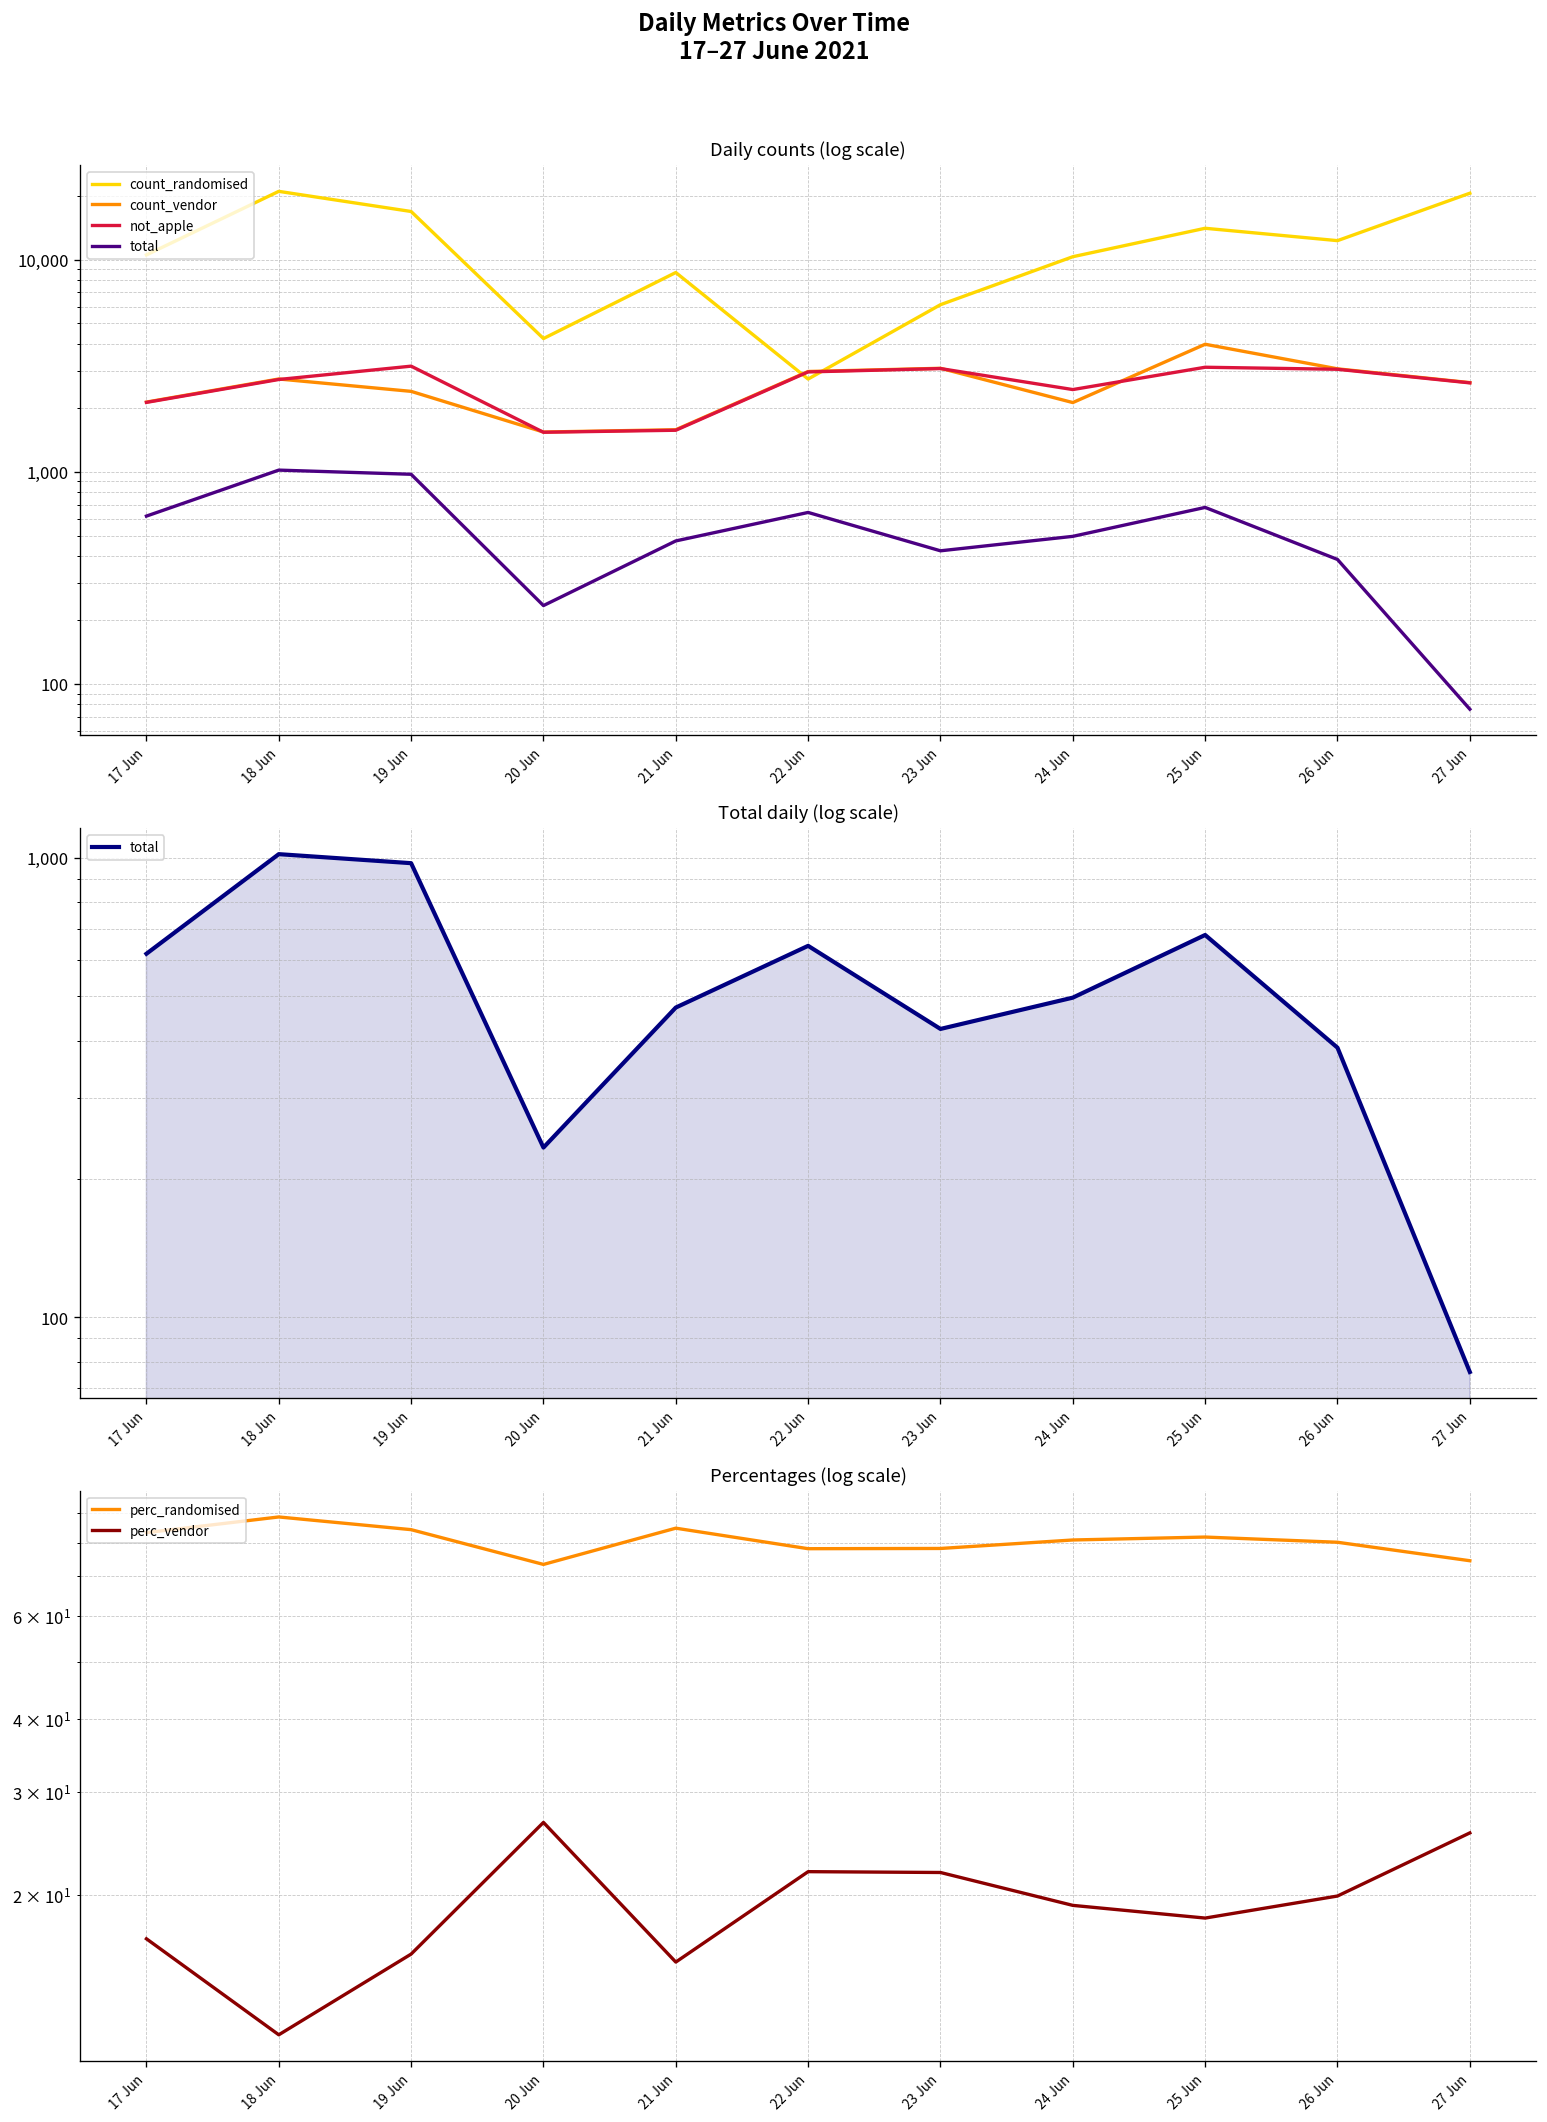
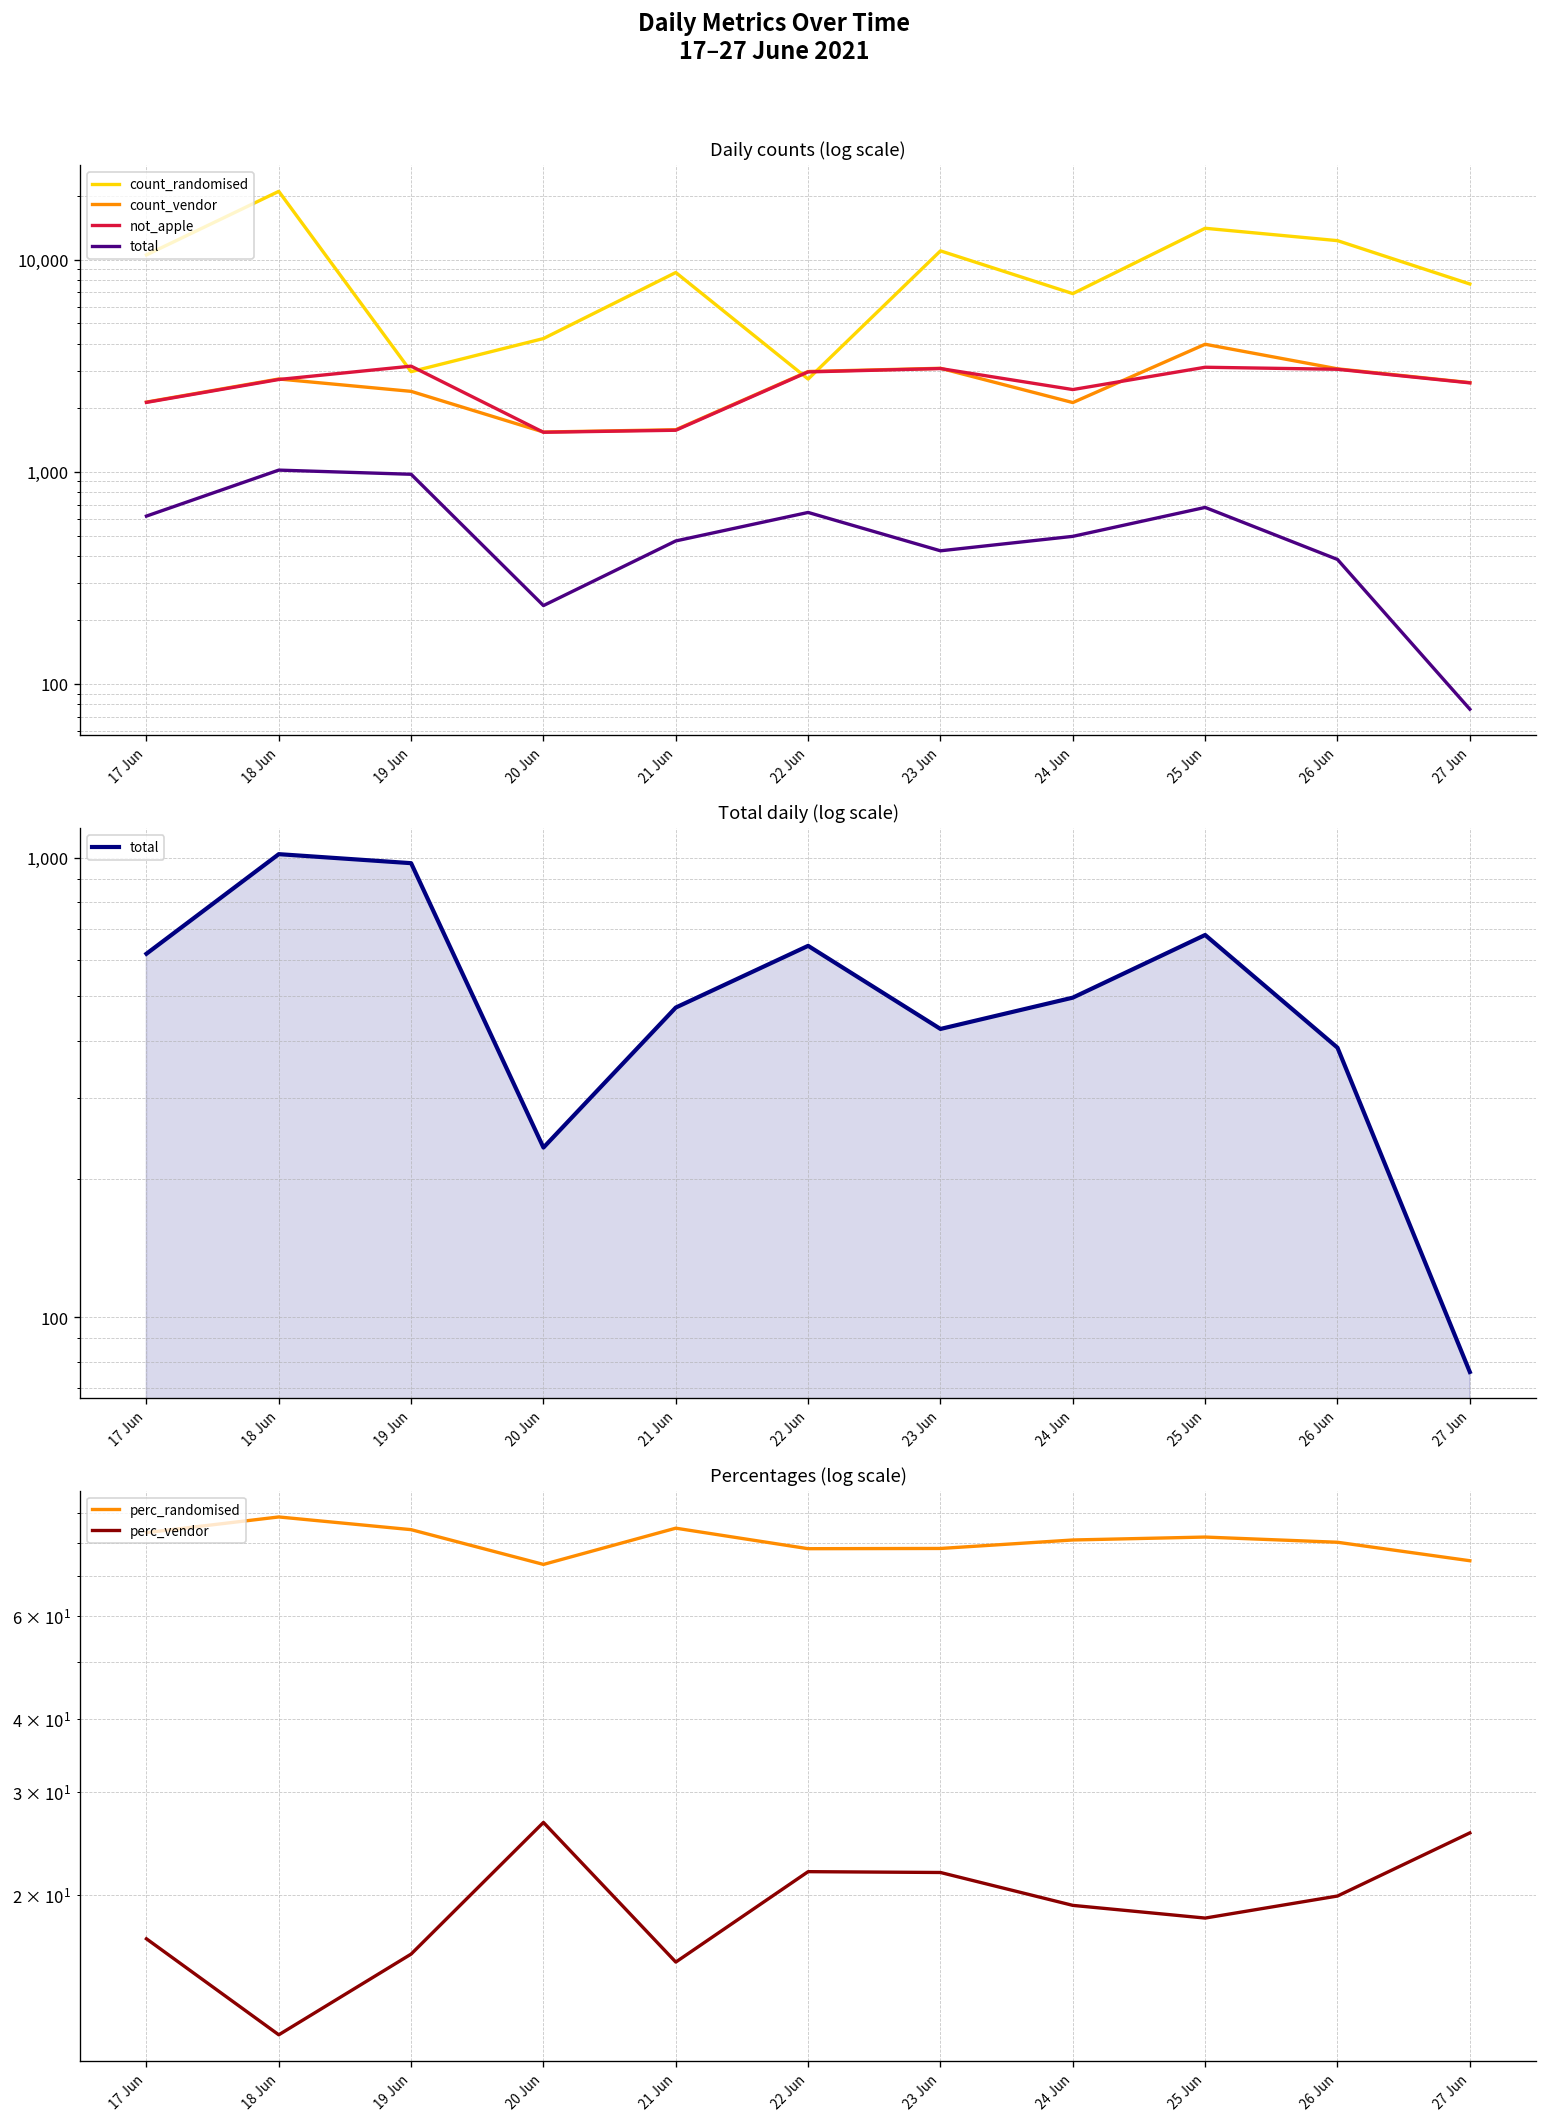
Daily counts (log scale), count_randomised, 19 Jun: 17,000 -> 3,000
Daily counts (log scale), count_randomised, 23 Jun: 6,100 -> 11,000
Daily counts (log scale), count_randomised, 24 Jun: 10,000 -> 6,900
Daily counts (log scale), count_randomised, 27 Jun: 21,000 -> 7,700
